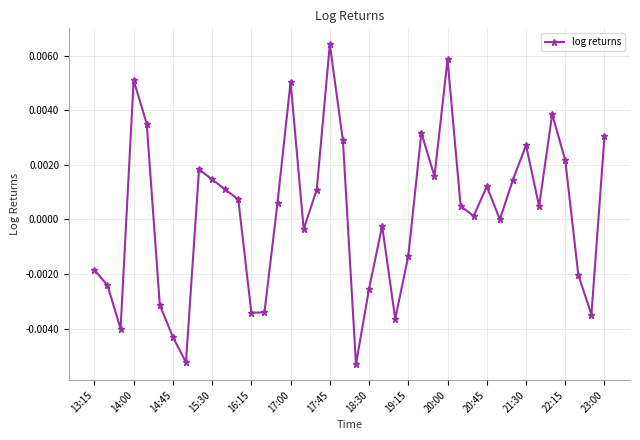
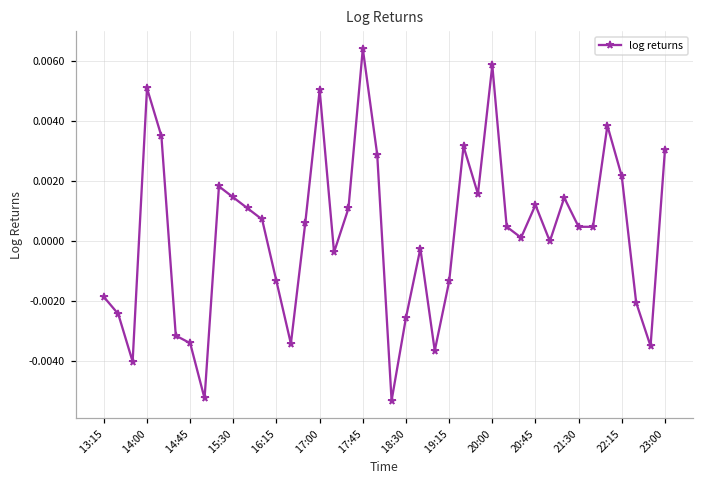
14:45: -0.0043 -> -0.0034
16:15: -0.0034 -> -0.0013
21:30: 0.0027 -> 0.0005
